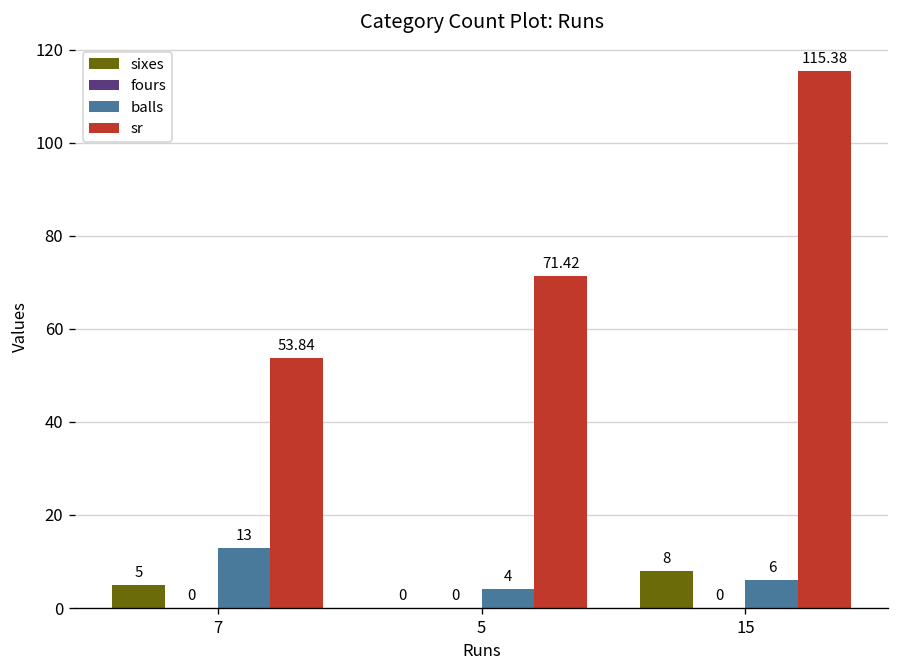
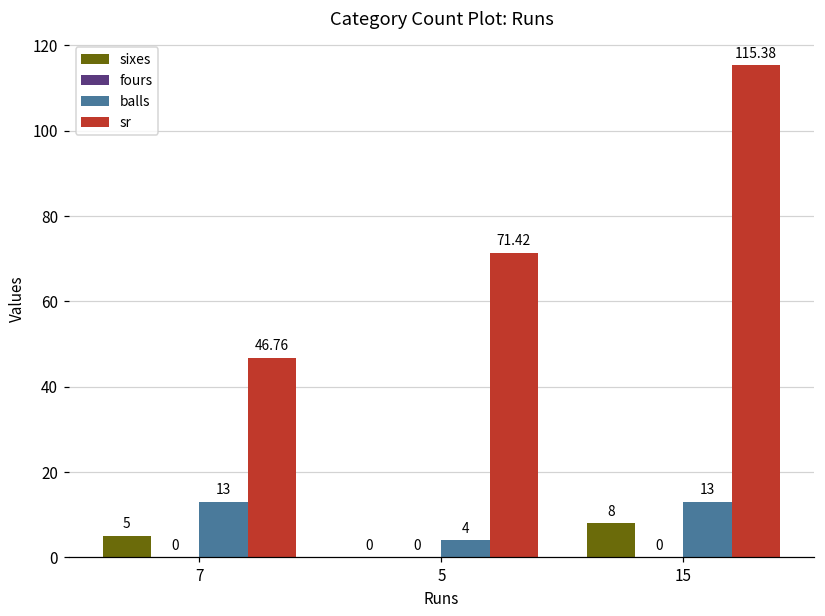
sr, 7: 53.84 -> 46.76
balls, 15: 6 -> 13
